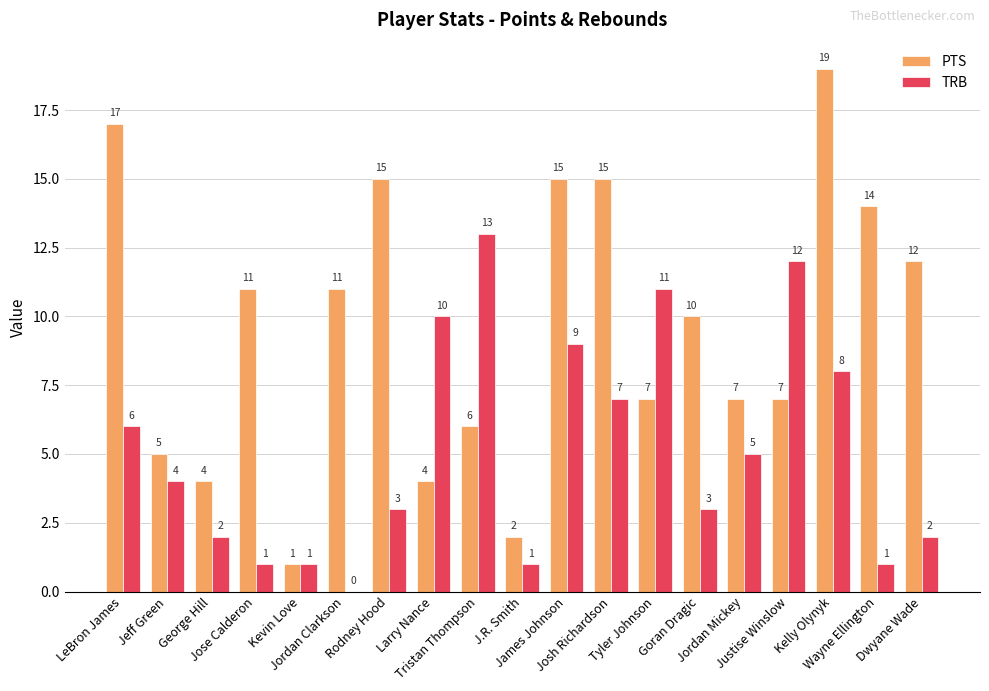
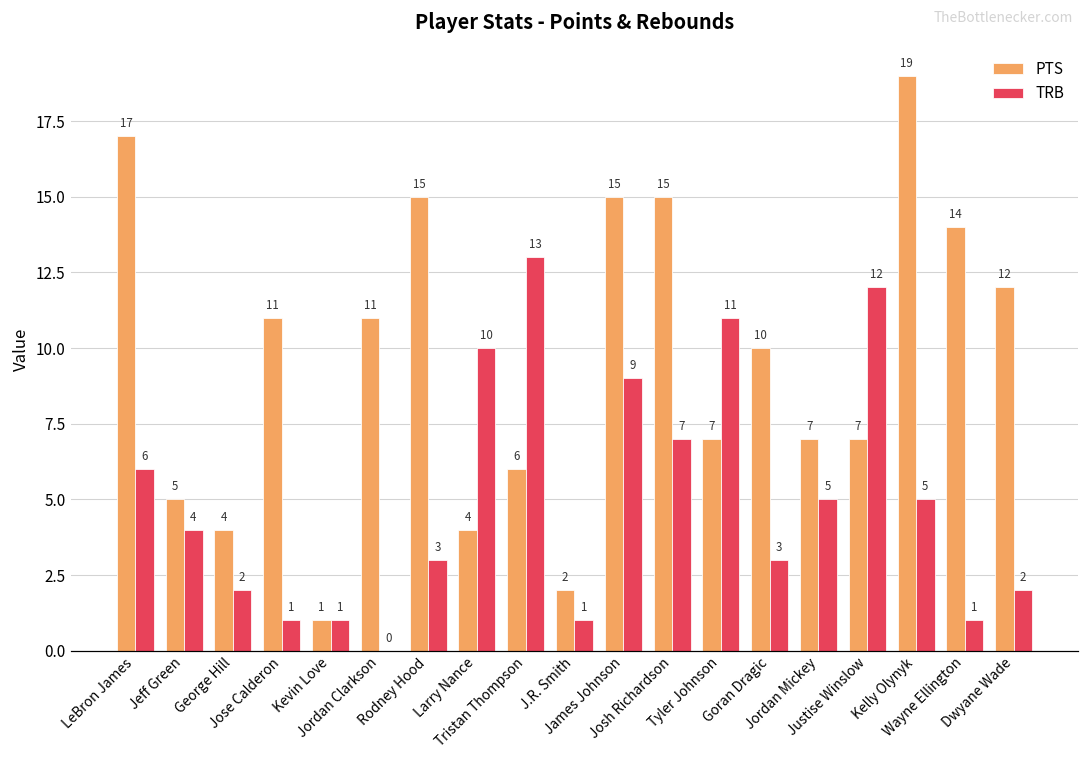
TRB, Kelly Olynyk: 8 -> 5
